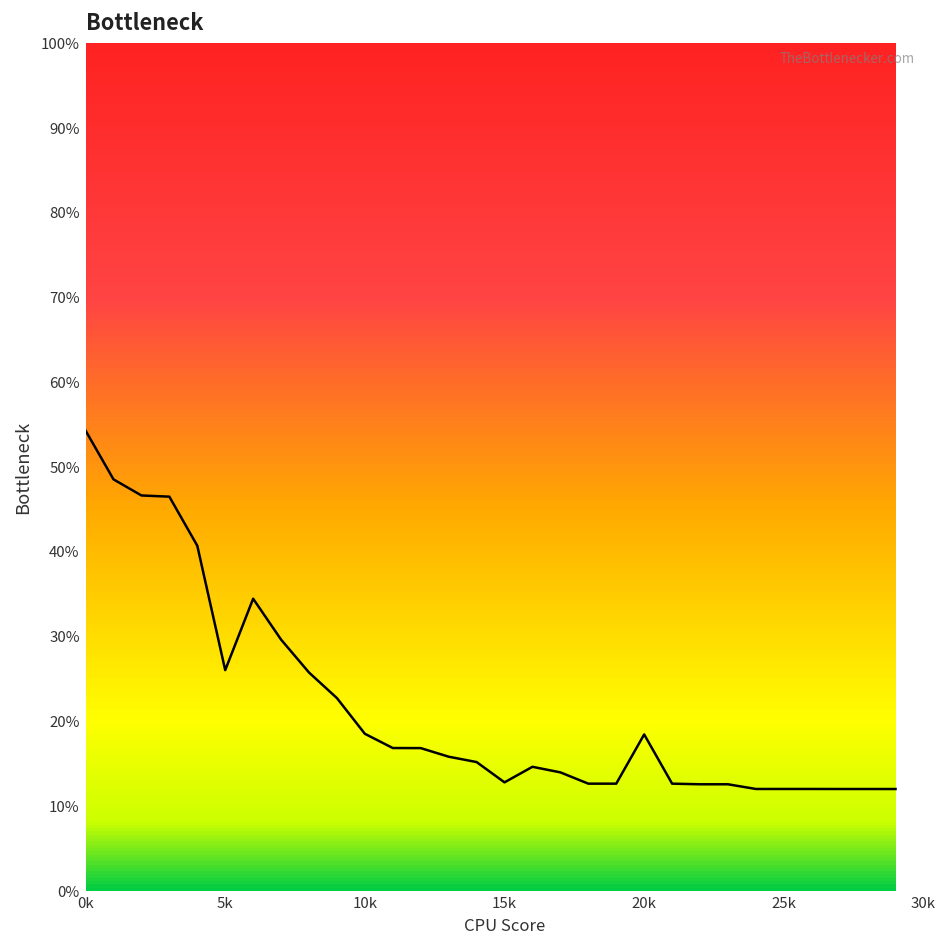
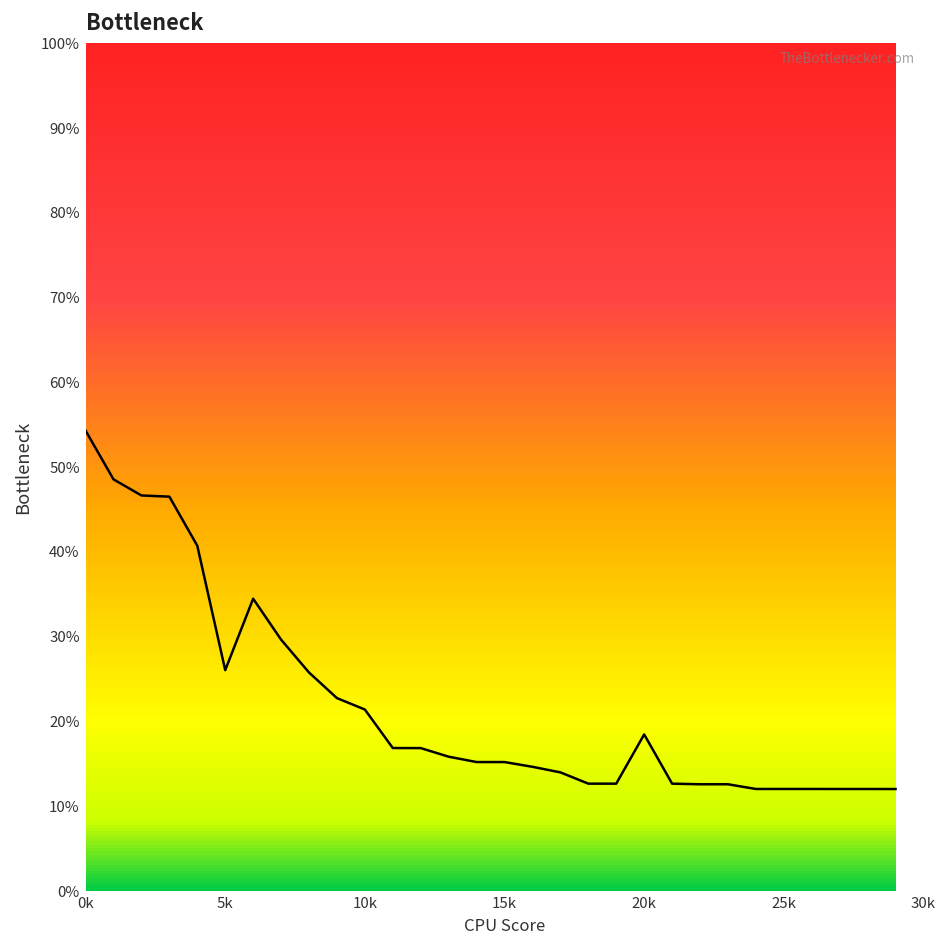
10k: 19% -> 21%
15k: 13% -> 15%
